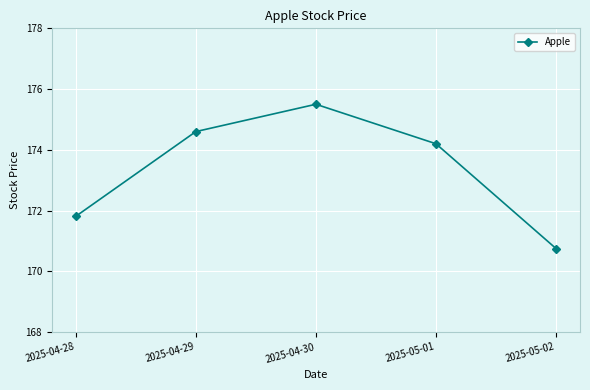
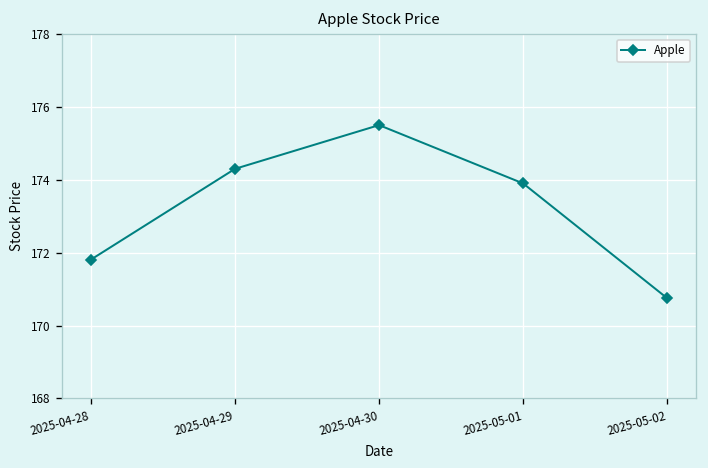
2025-04-29: 174.6 -> 174.3
2025-05-01: 174.2 -> 173.9
